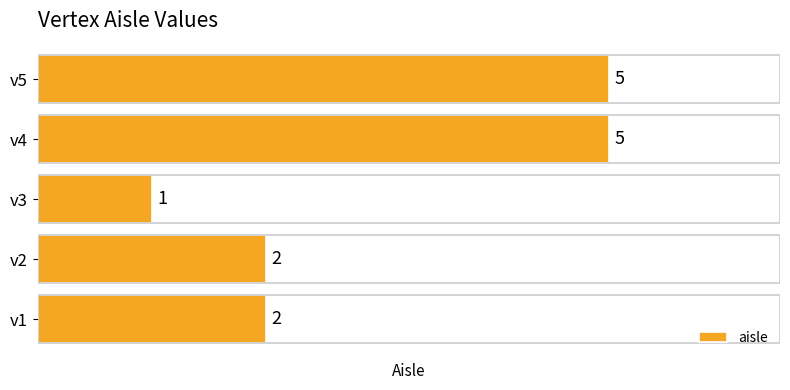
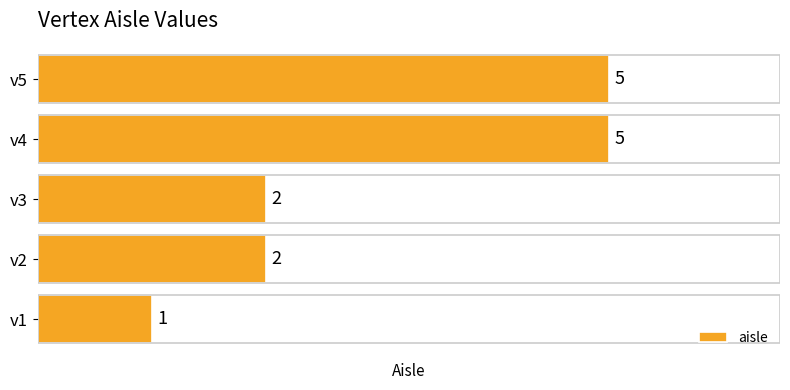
v3: 1 -> 2
v1: 2 -> 1
